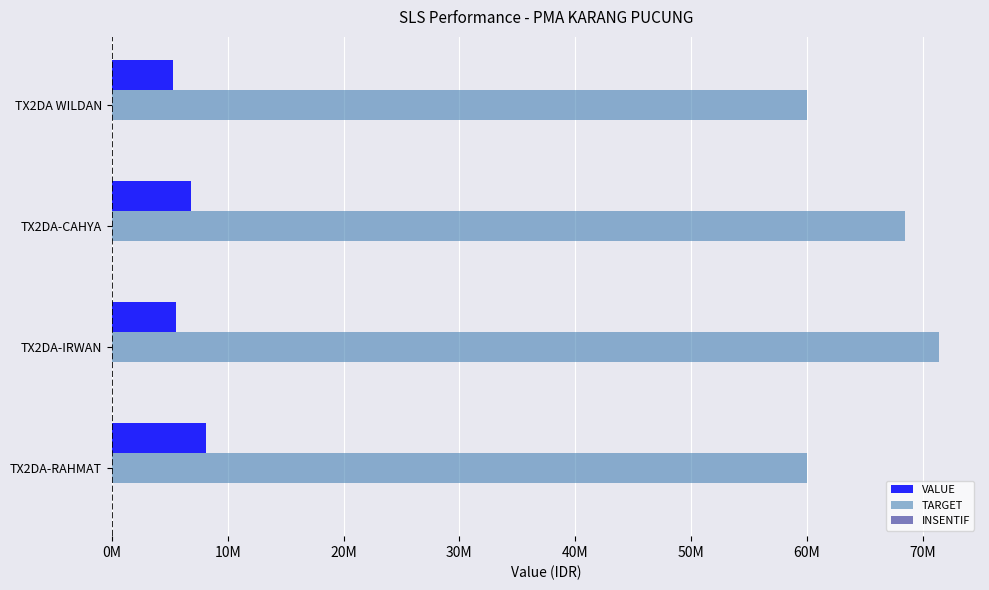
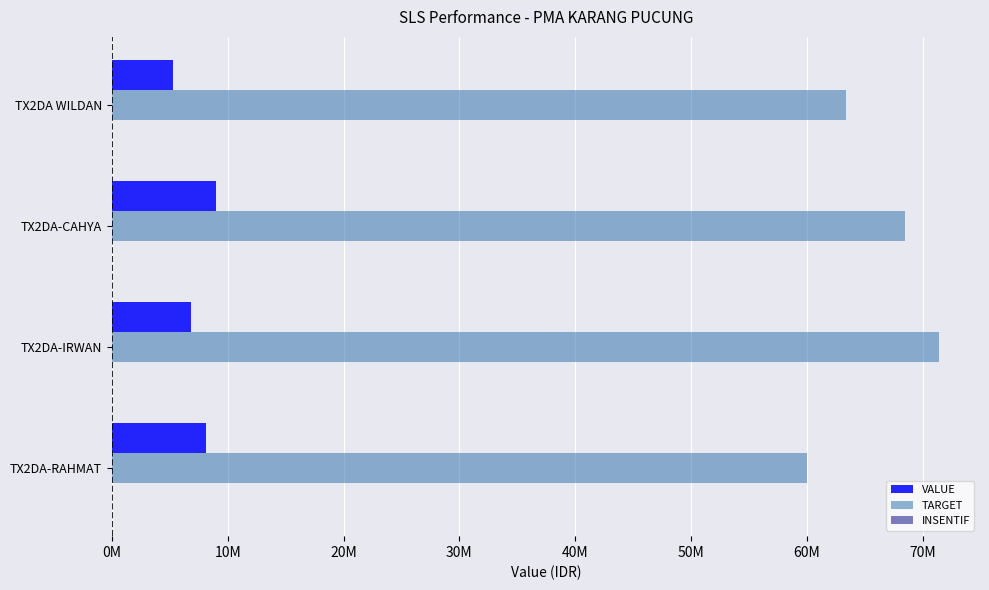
TARGET, TX2DA WILDAN: 60000000 -> 63300000
VALUE, TX2DA-CAHYA: 6900000 -> 9000000
VALUE, TX2DA-IRWAN: 5500000 -> 6800000
